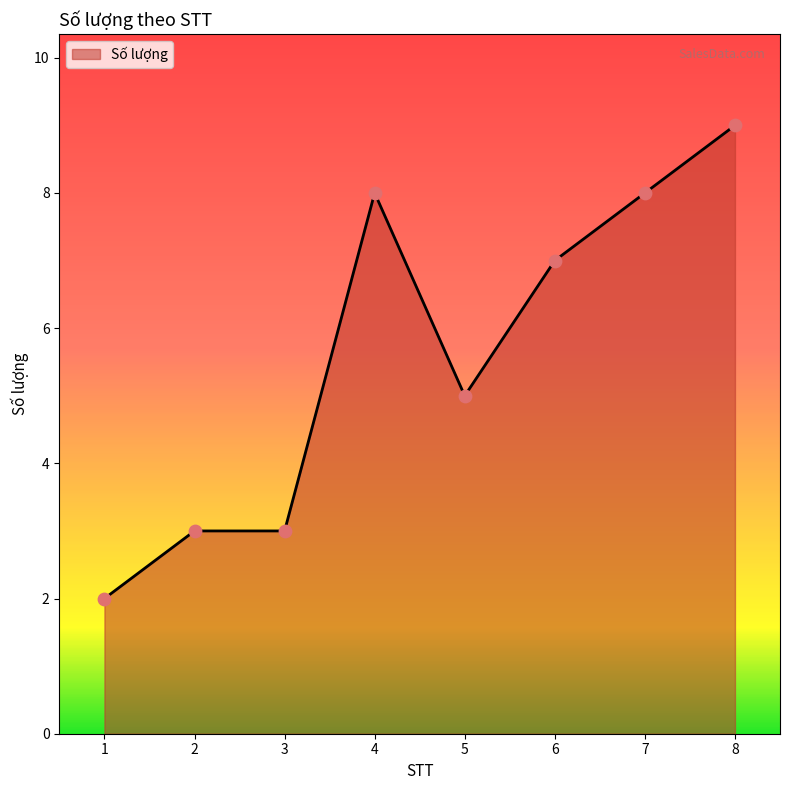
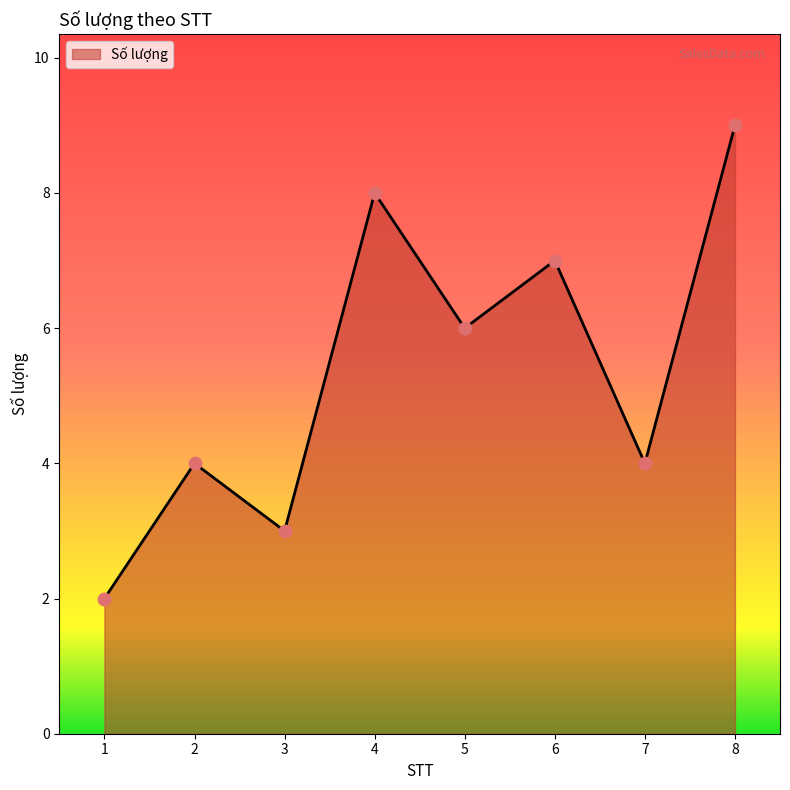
2: 3 -> 4
5: 5 -> 6
7: 8 -> 4
